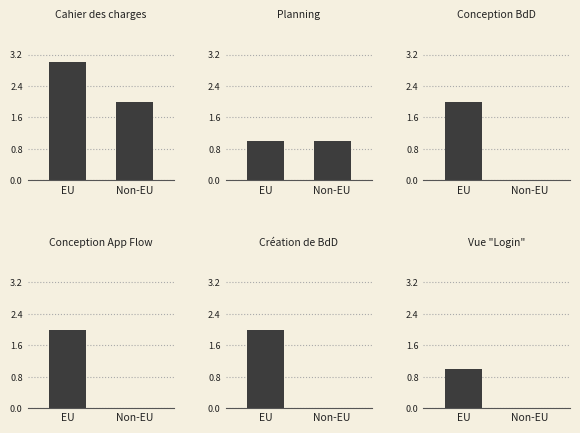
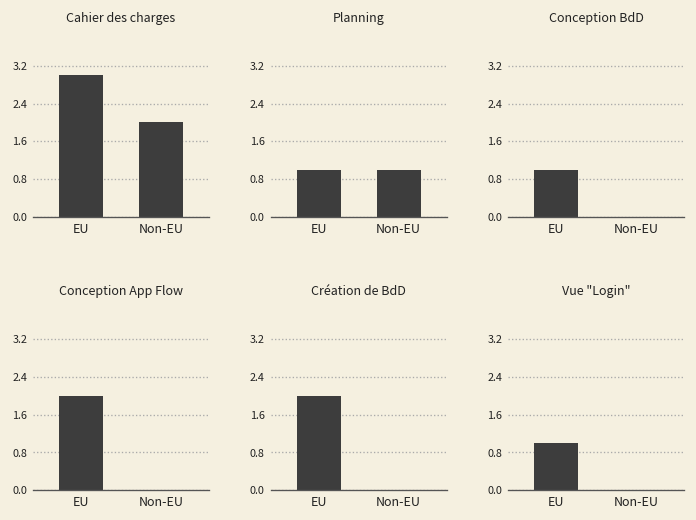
Conception BdD, EU: 2 -> 1
